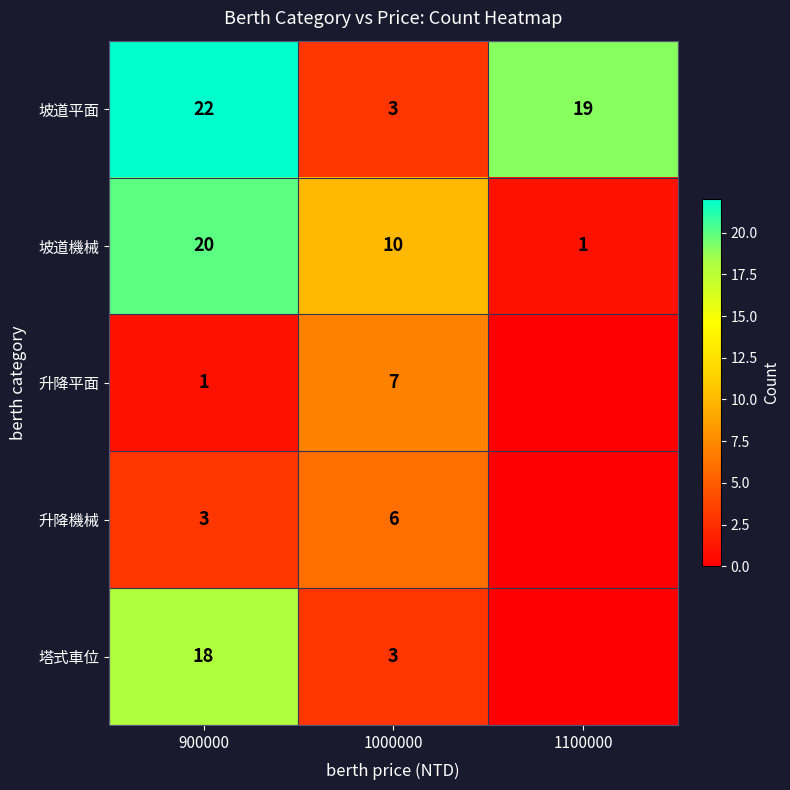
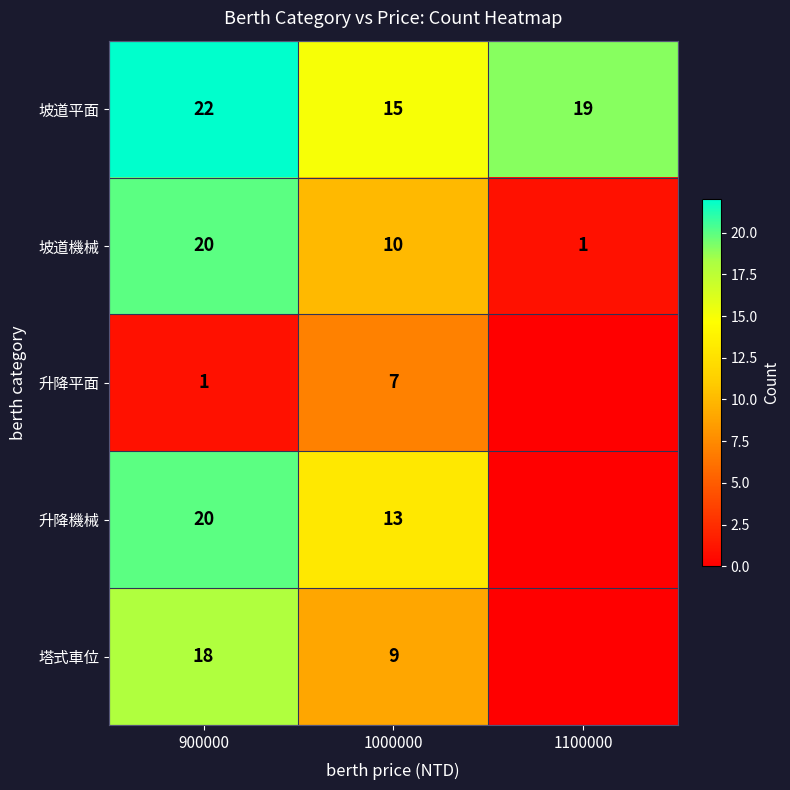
坡道平面, 1000000: 3 -> 15
升降機械, 900000: 3 -> 20
升降機械, 1000000: 6 -> 13
塔式車位, 1000000: 3 -> 9
